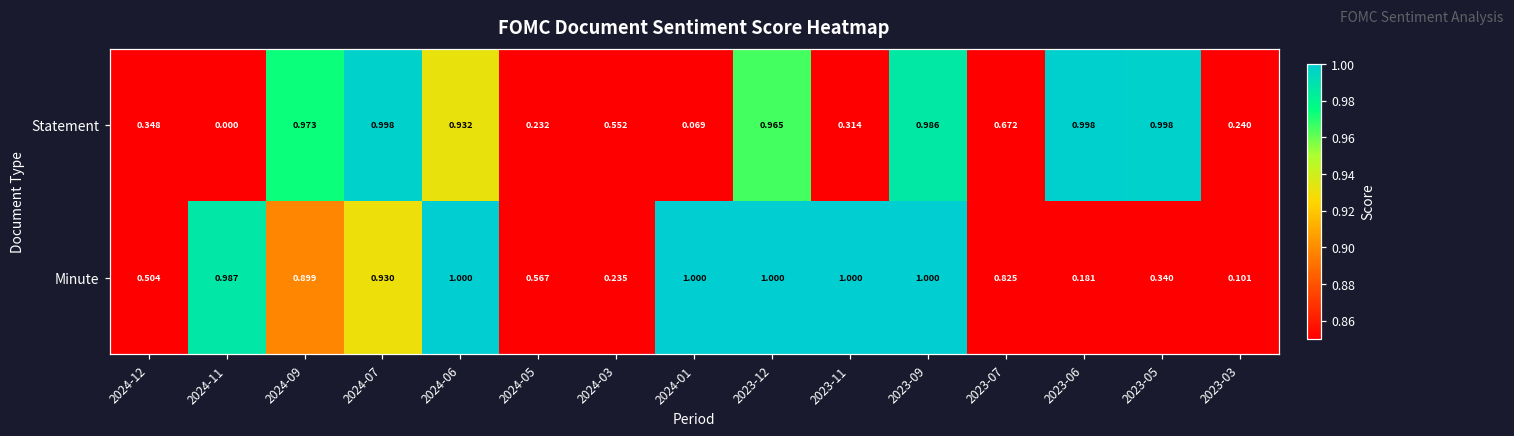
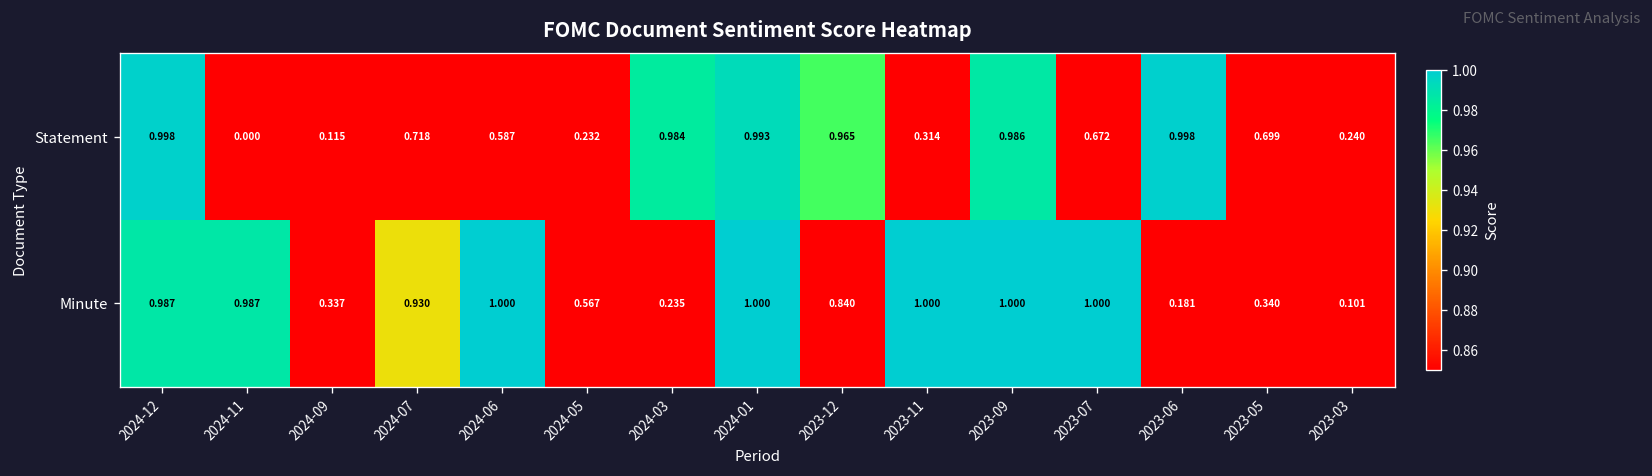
Statement, 2024-12: 0.348 -> 0.998
Statement, 2024-09: 0.973 -> 0.115
Statement, 2024-07: 0.998 -> 0.718
Statement, 2024-06: 0.932 -> 0.587
Statement, 2024-03: 0.552 -> 0.984
Statement, 2024-01: 0.069 -> 0.993
Statement, 2023-05: 0.998 -> 0.699
Minute, 2024-12: 0.504 -> 0.987
Minute, 2024-09: 0.899 -> 0.337
Minute, 2023-12: 1.000 -> 0.840
Minute, 2023-07: 0.825 -> 1.000
